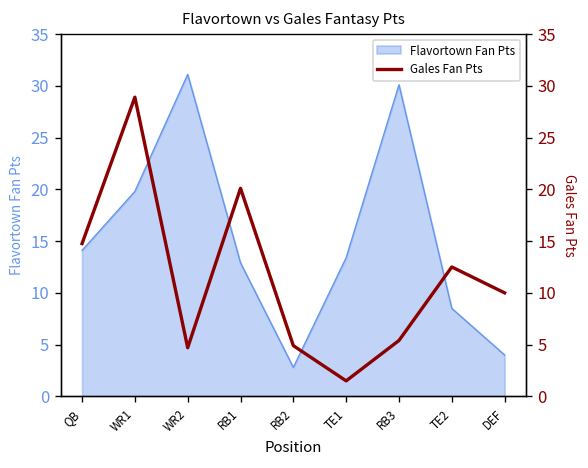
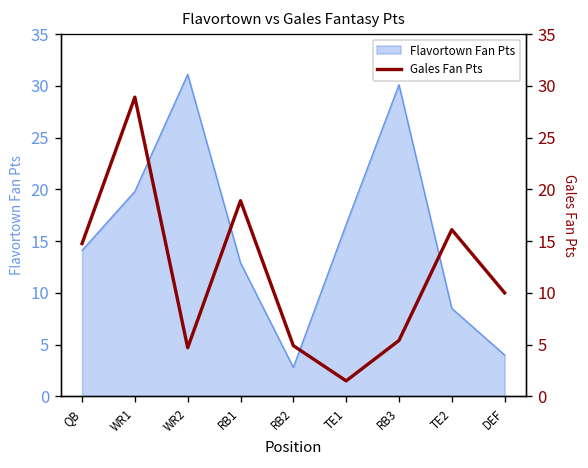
Flavortown Fan Pts, TE1: 13 -> 17
Gales Fan Pts, RB1: 20 -> 19
Gales Fan Pts, TE2: 13 -> 16
